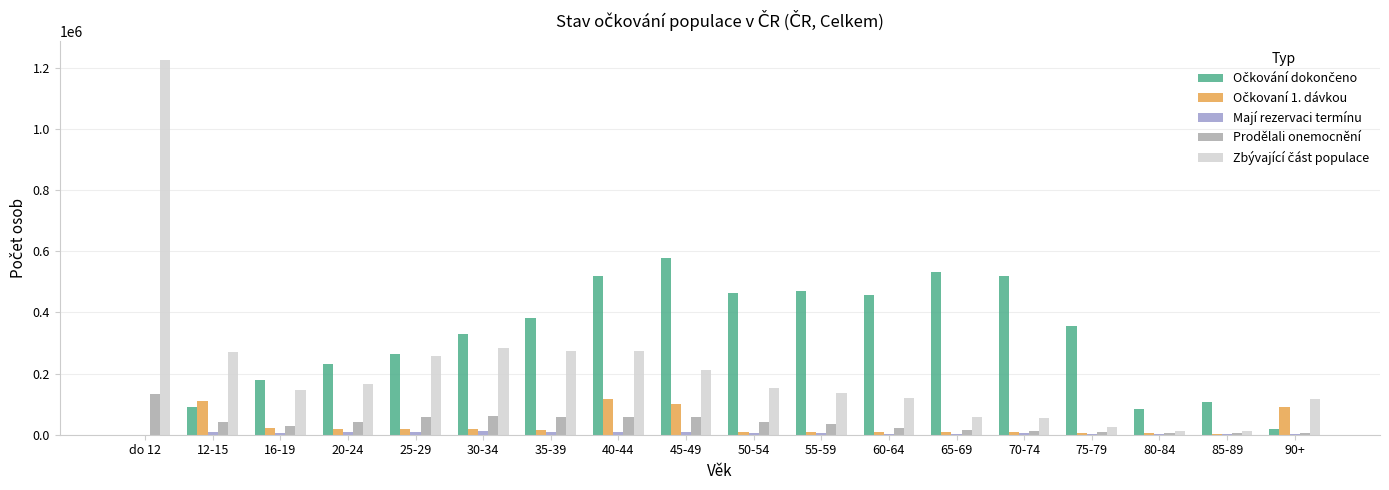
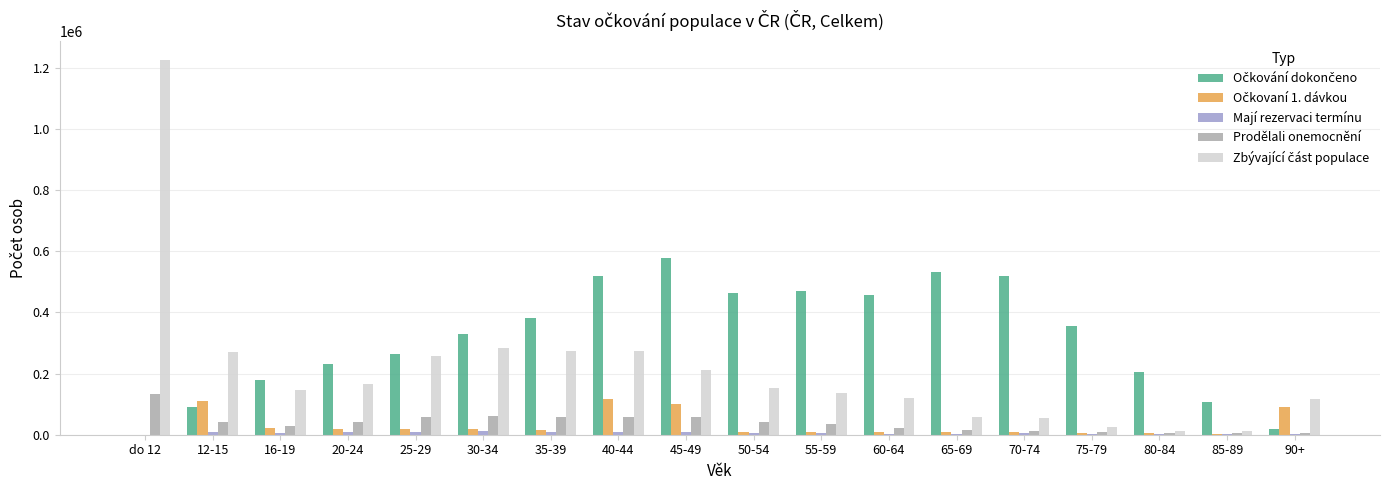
Očkování dokončeno, 80-84: 90000 -> 210000
